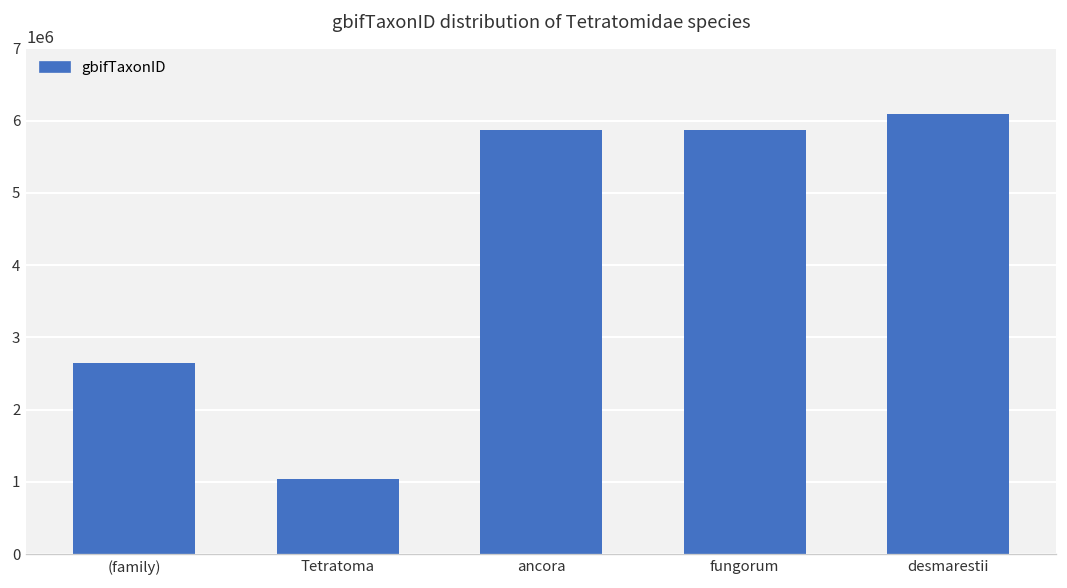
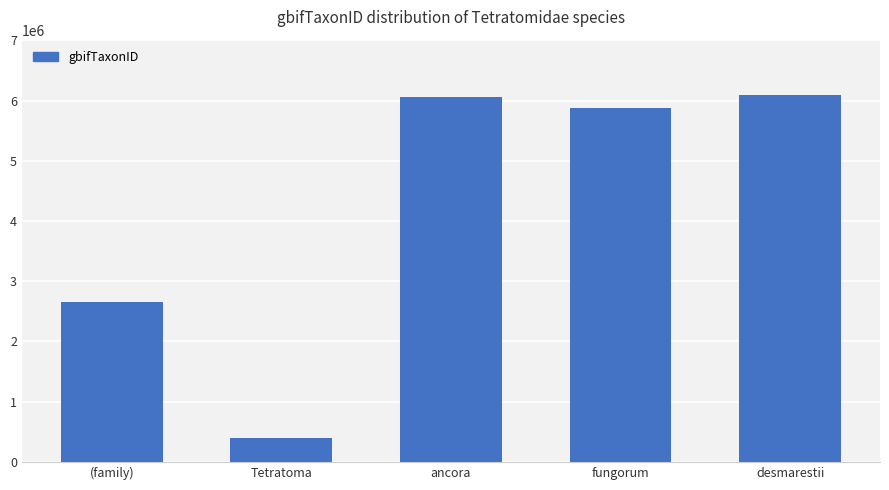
Tetratoma: 1000000 -> 400000
ancora: 5900000 -> 6100000
